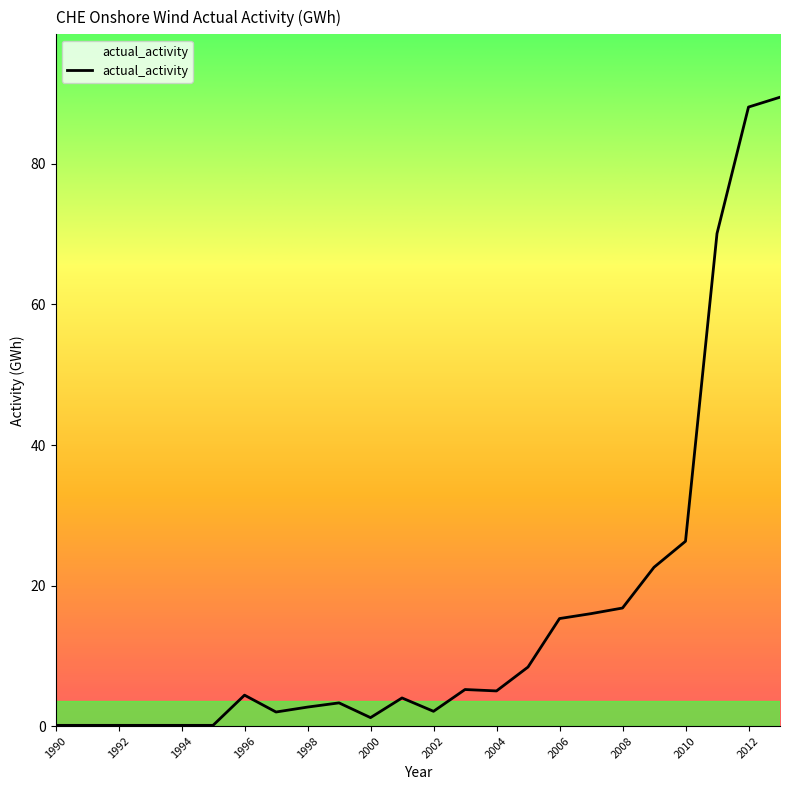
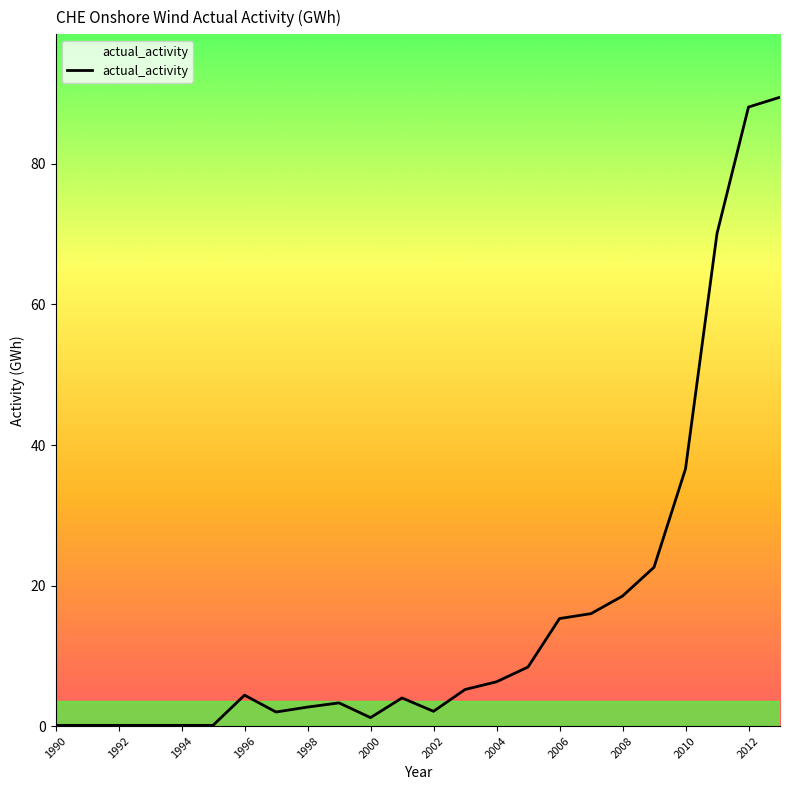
2004: 5 -> 6
2008: 17 -> 19
2010: 26 -> 37
